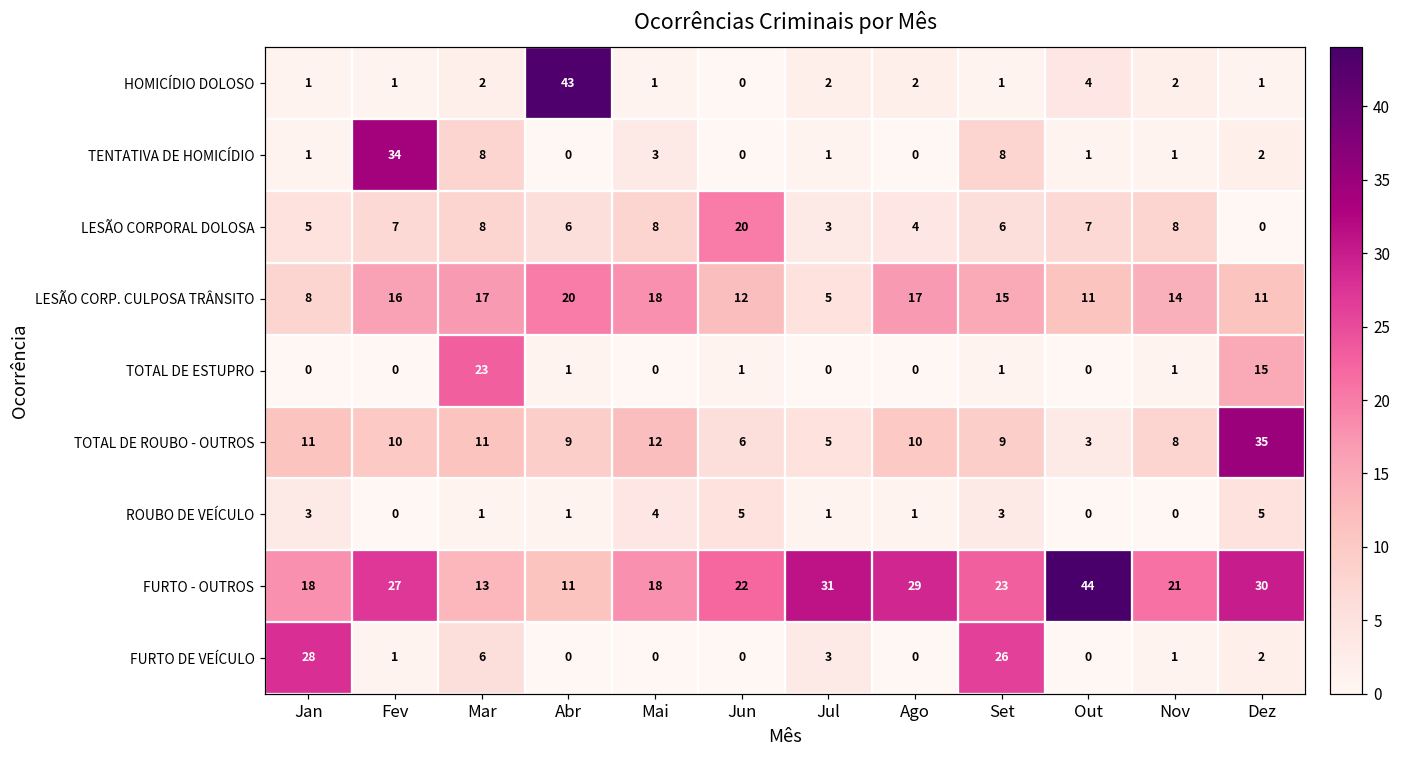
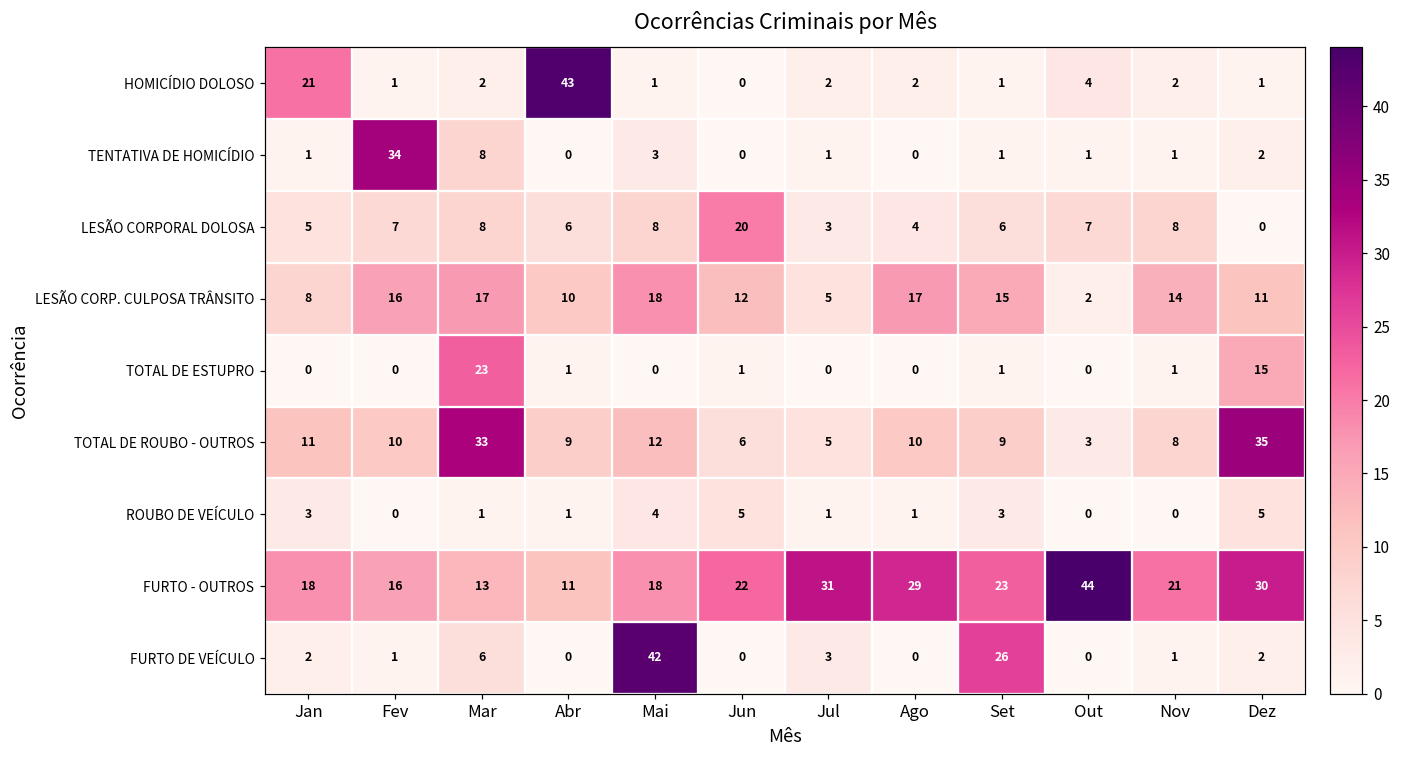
HOMICÍDIO DOLOSO, Jan: 1 -> 21
TENTATIVA DE HOMICÍDIO, Set: 8 -> 1
LESÃO CORP. CULPOSA TRÂNSITO, Abr: 20 -> 10
LESÃO CORP. CULPOSA TRÂNSITO, Out: 11 -> 2
TOTAL DE ROUBO - OUTROS, Mar: 11 -> 33
FURTO - OUTROS, Fev: 27 -> 16
FURTO DE VEÍCULO, Jan: 28 -> 2
FURTO DE VEÍCULO, Mai: 0 -> 42
